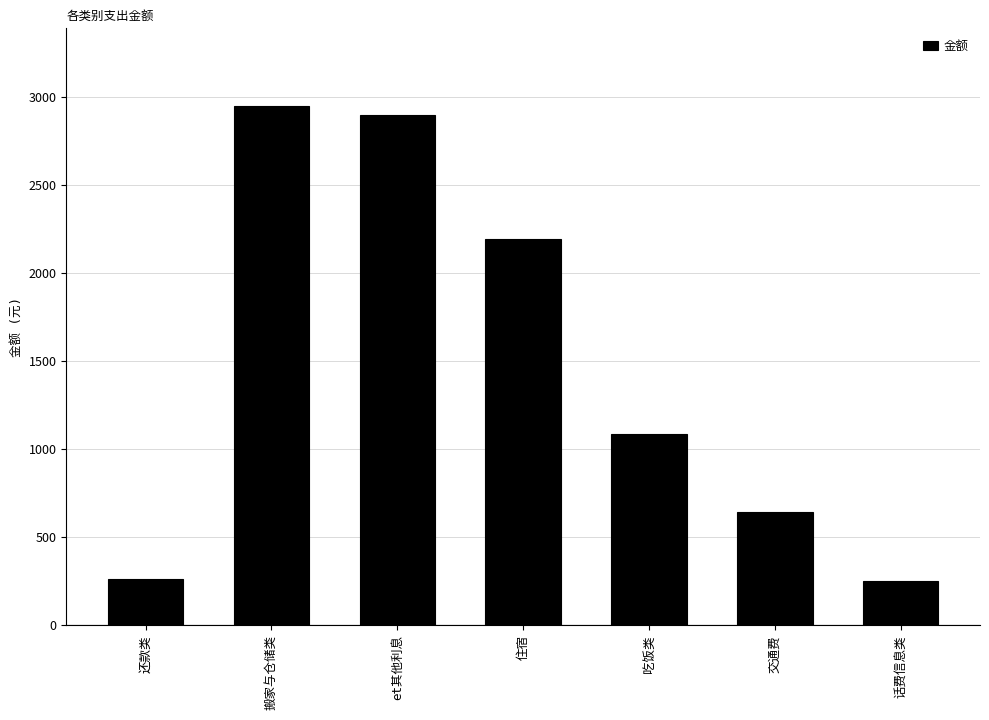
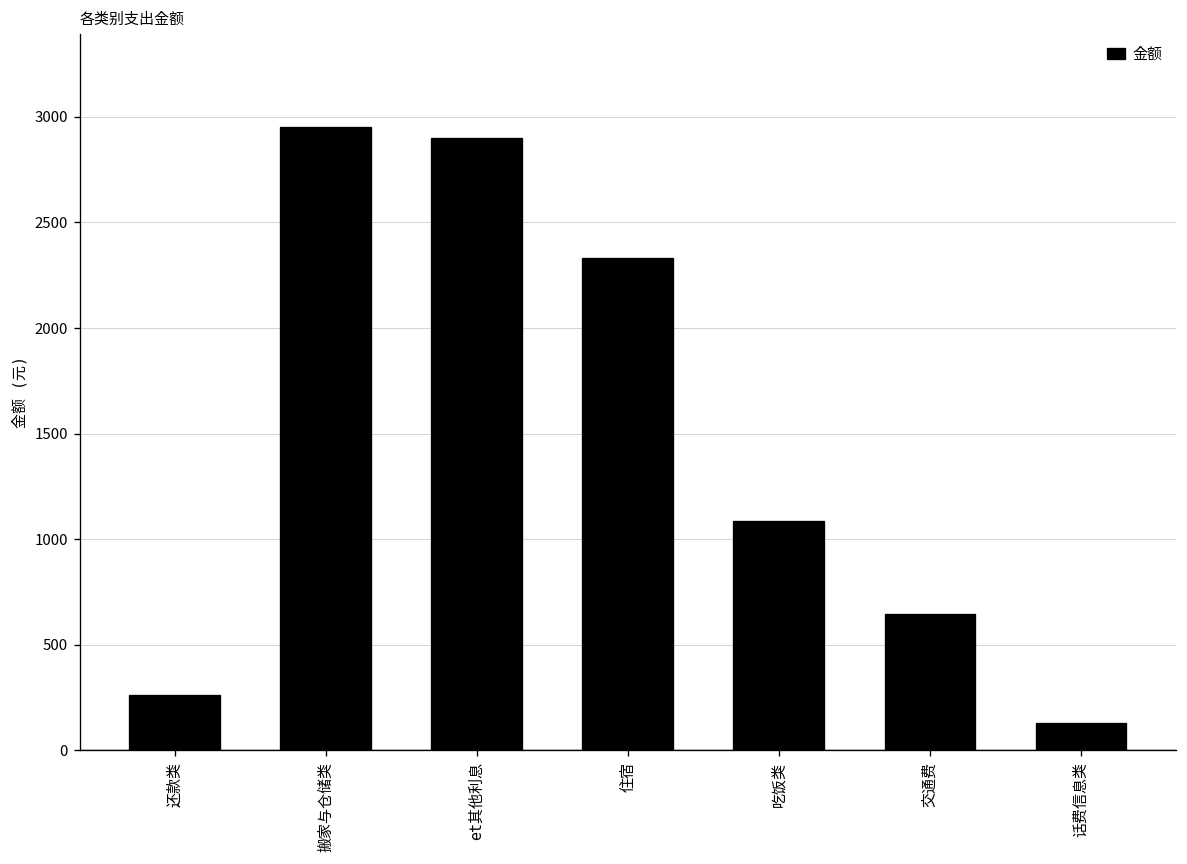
住宿: 2200 -> 2330
话费信息类: 250 -> 130
